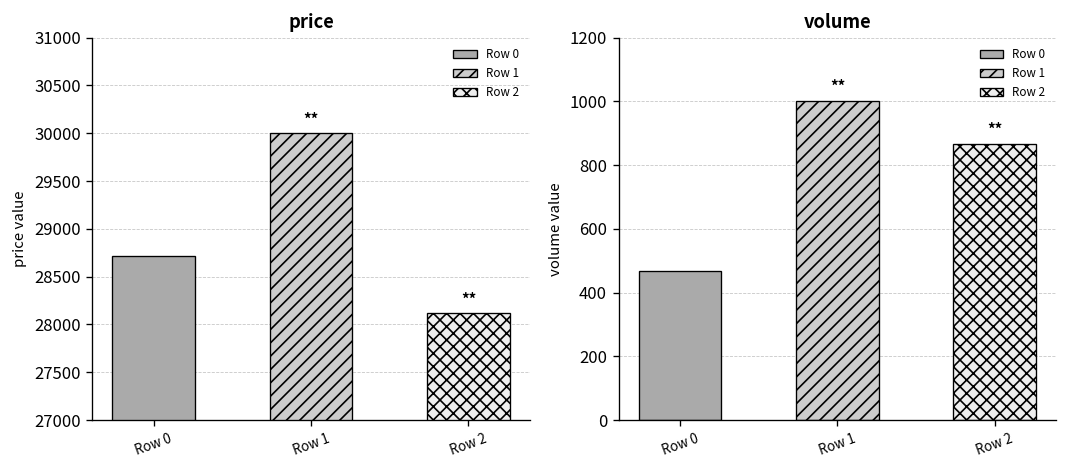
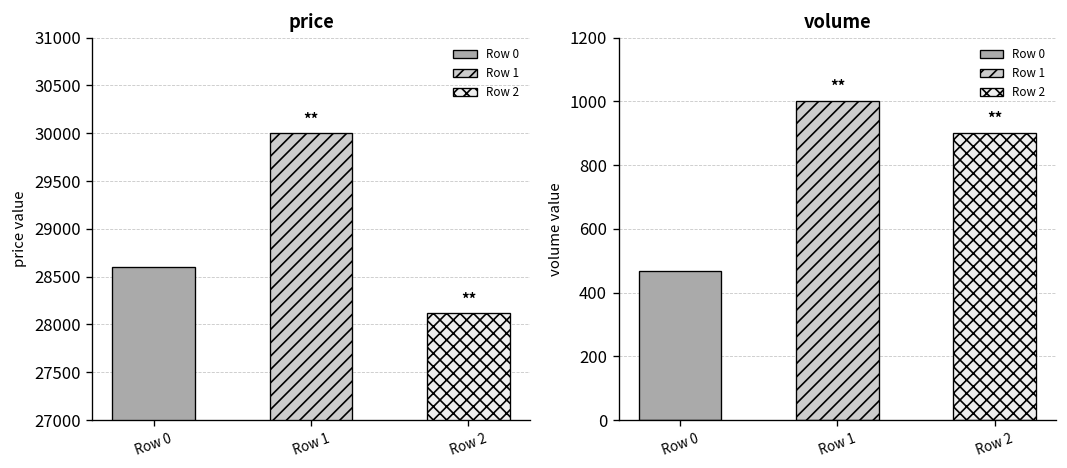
price, Row 0: 28700 -> 28600
volume, Row 2: 870 -> 900
